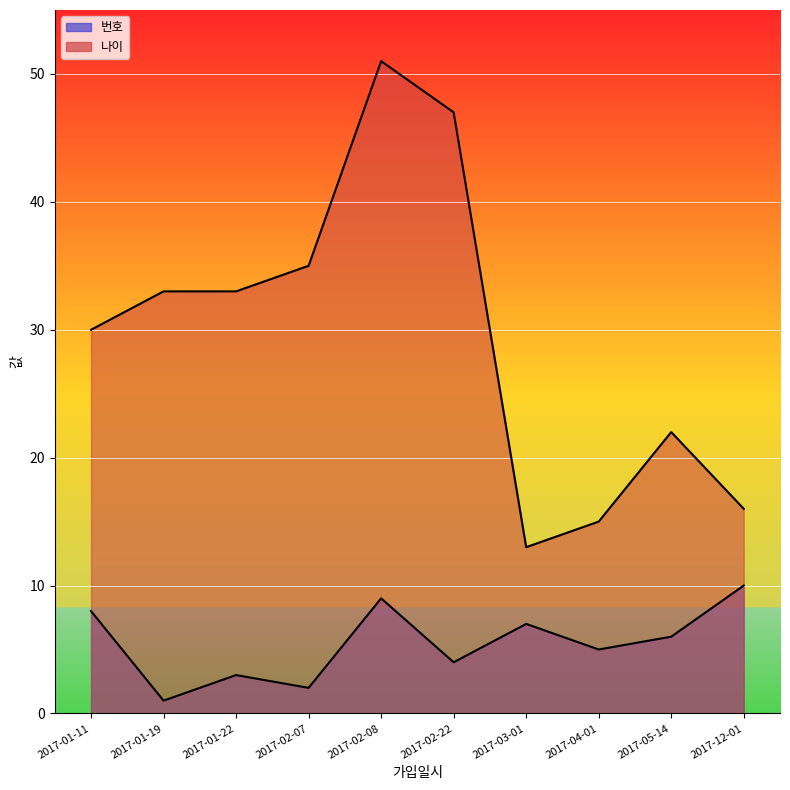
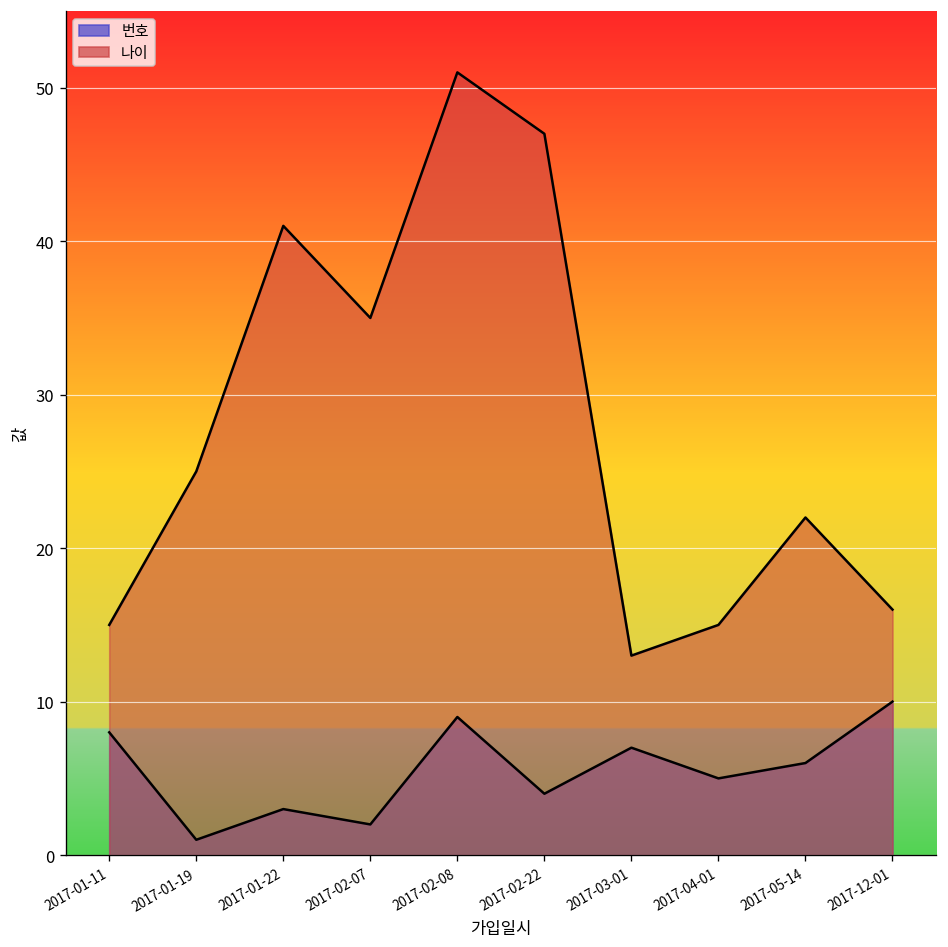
나이, 2017-01-11: 30 -> 15
나이, 2017-01-19: 33 -> 25
나이, 2017-01-22: 33 -> 41
